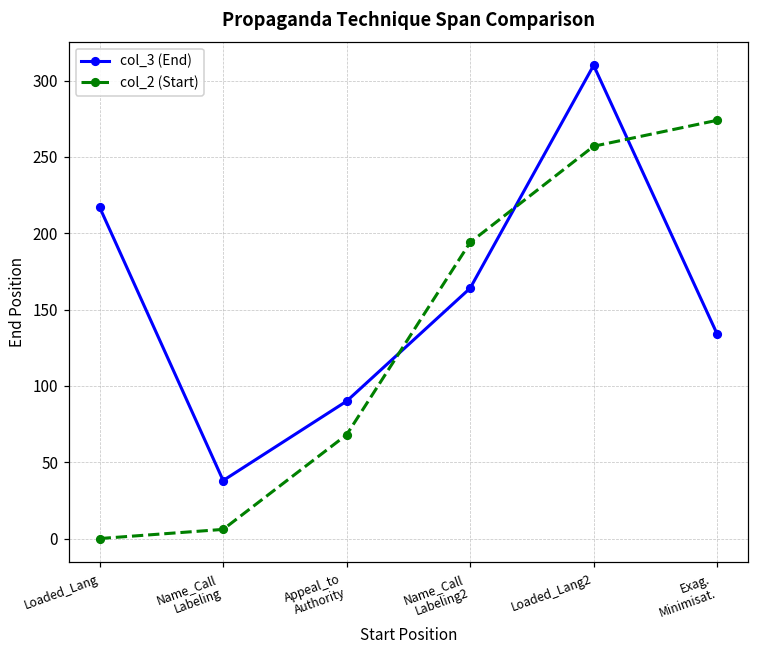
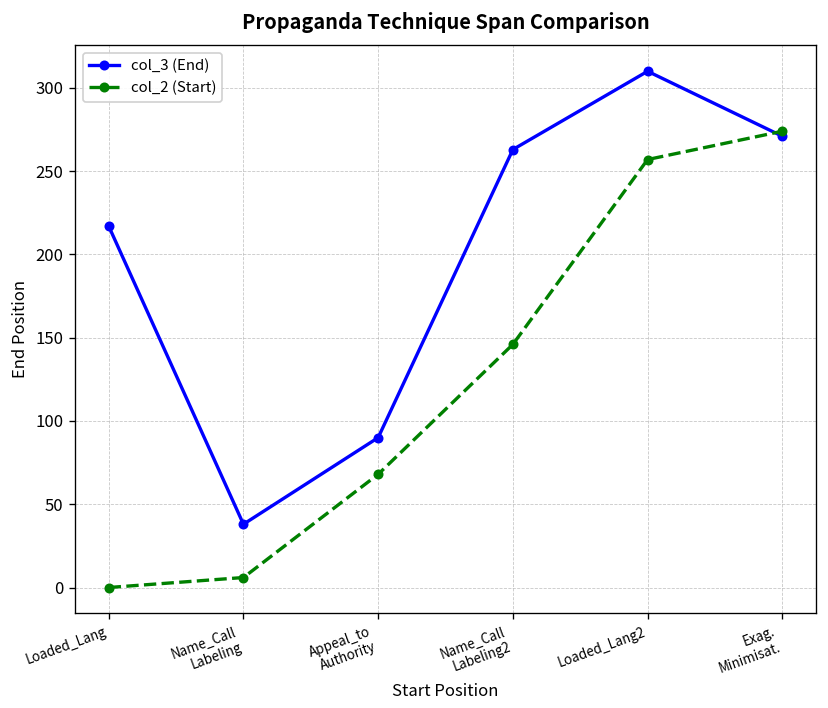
col_3 (End), Name_Call Labeling2: 164 -> 263
col_2 (Start), Name_Call Labeling2: 194 -> 146
col_3 (End), Exag. Minimisat.: 134 -> 271
